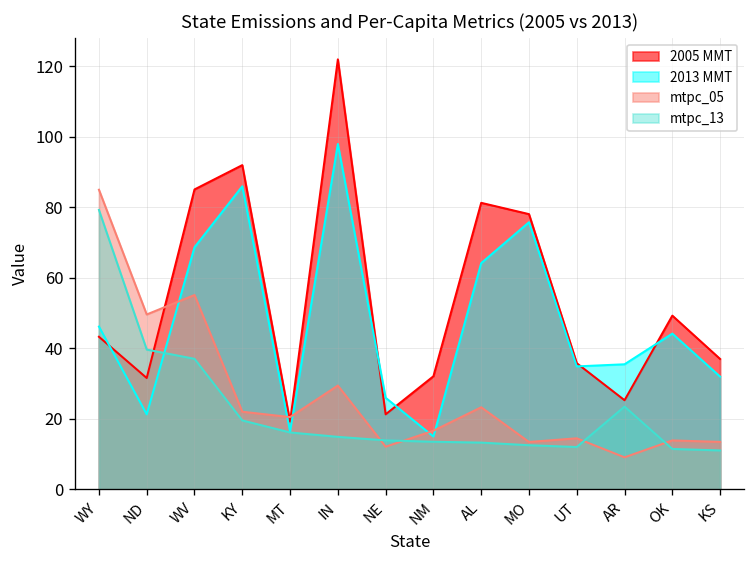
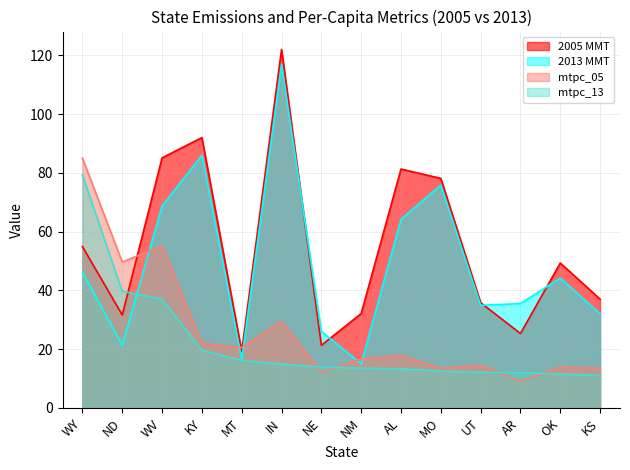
2005 MMT, WY: 43 -> 55
2013 MMT, IN: 98 -> 117
mtpc_05, AL: 23 -> 18
mtpc_13, AR: 24 -> 12
